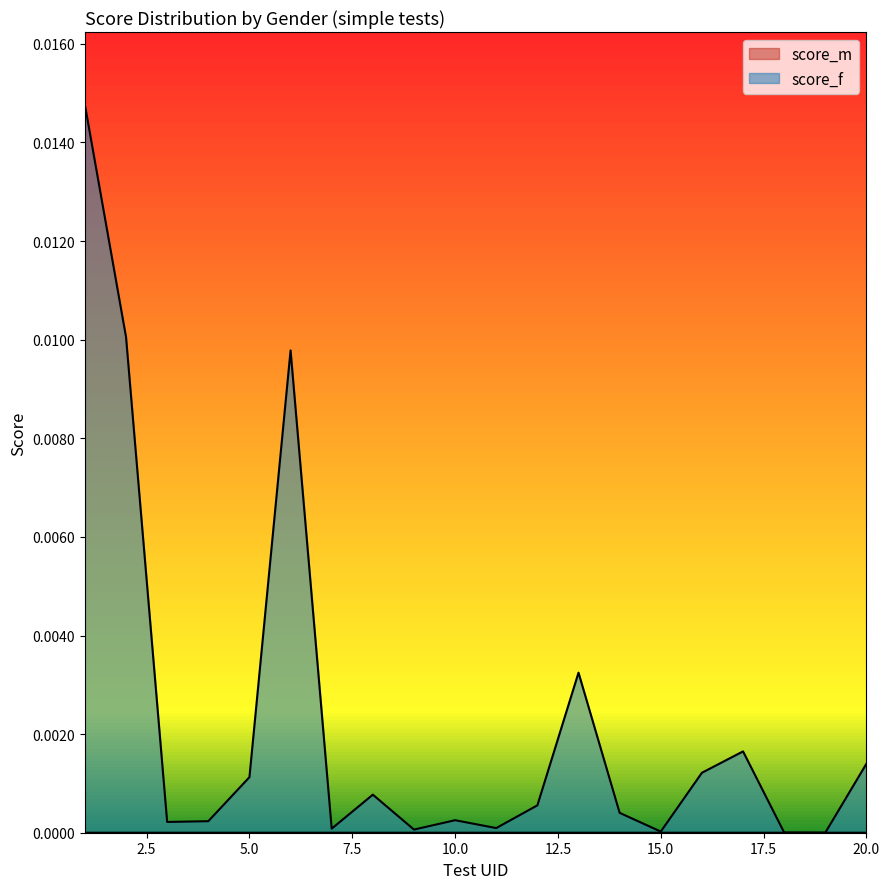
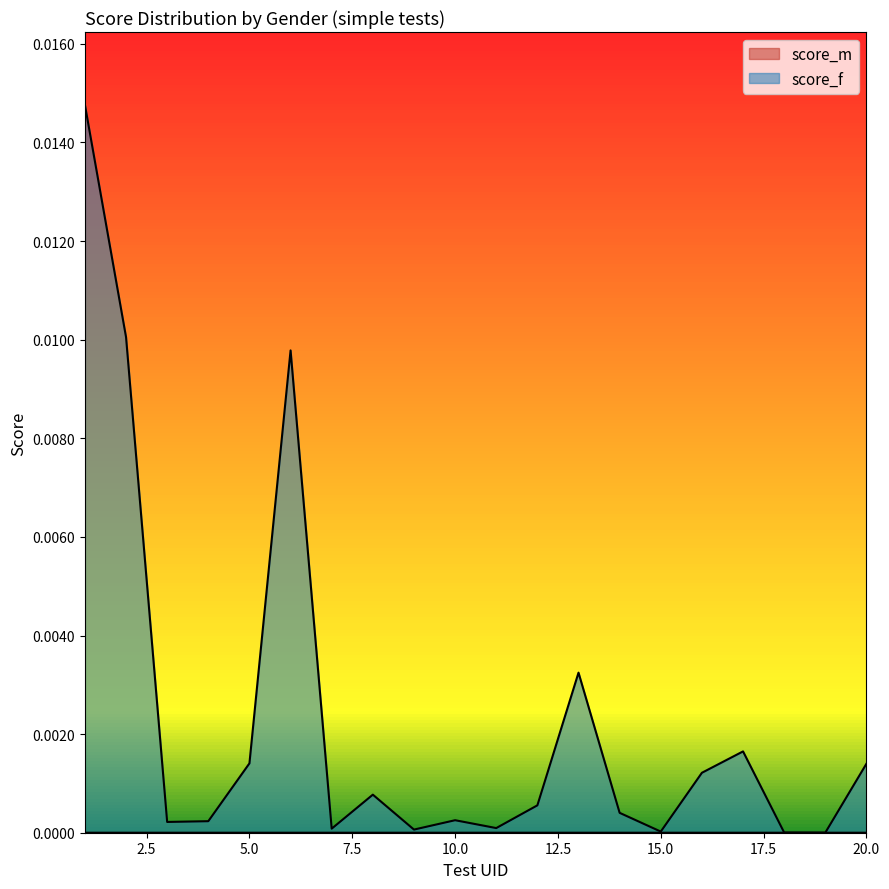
score_f, 5.0: 0.0011 -> 0.0014
